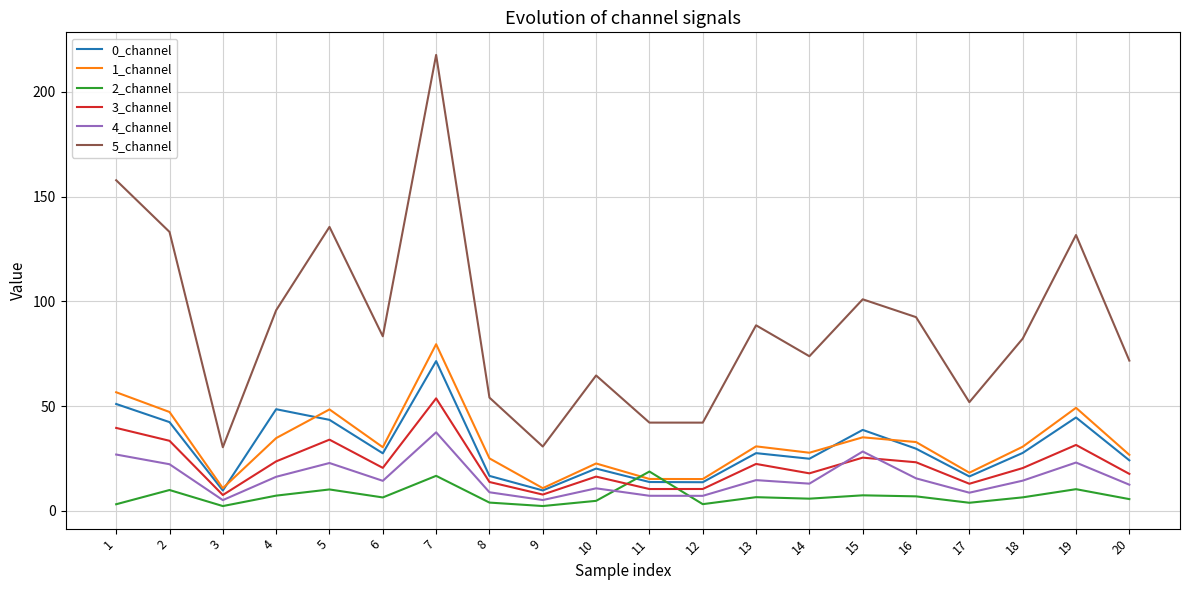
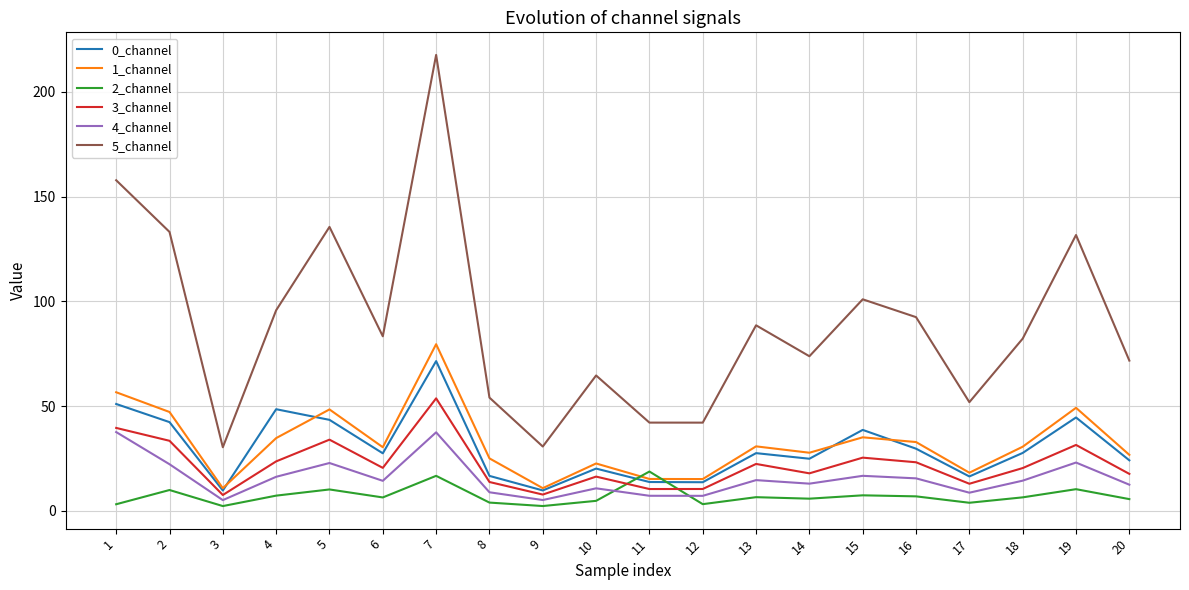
4_channel, 1: 27 -> 38
4_channel, 15: 28 -> 17
